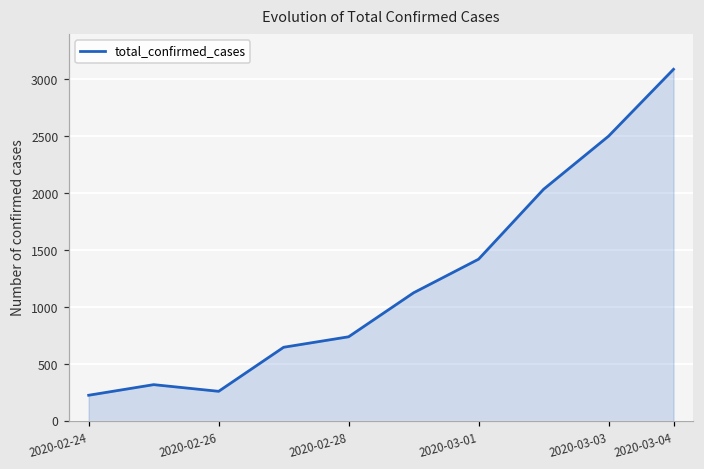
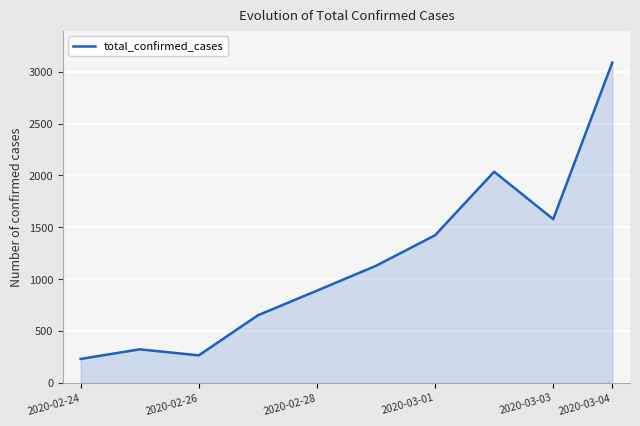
2020-02-28: 740 -> 890
2020-03-03: 2500 -> 1580
